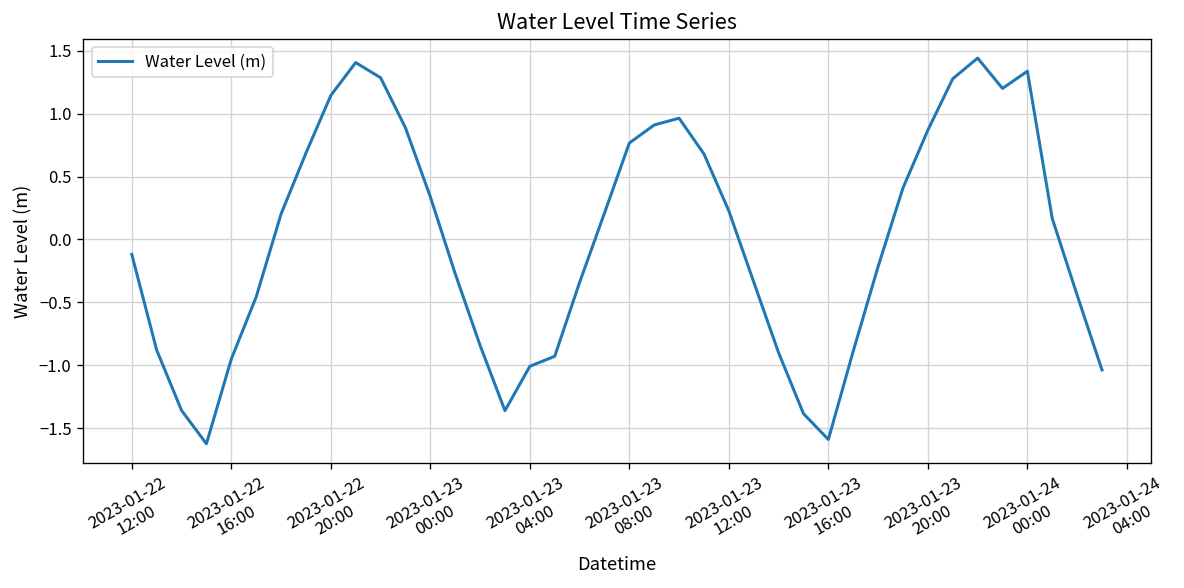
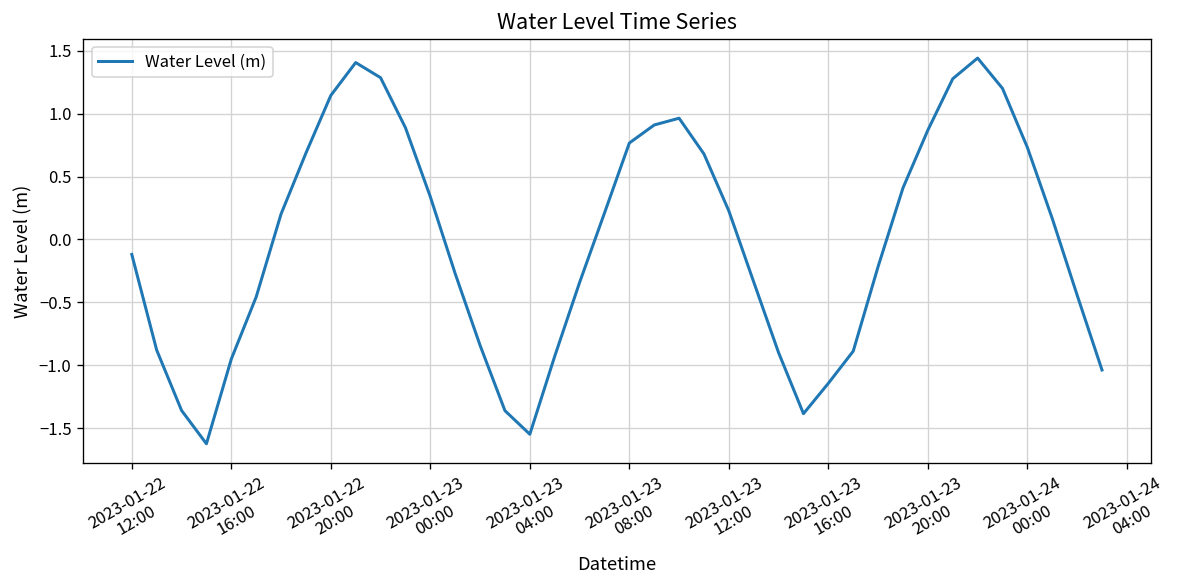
2023-01-23 04:00: -1.01 -> -1.55
2023-01-23 16:00: -1.59 -> -1.14
2023-01-24 00:00: 1.34 -> 0.73
